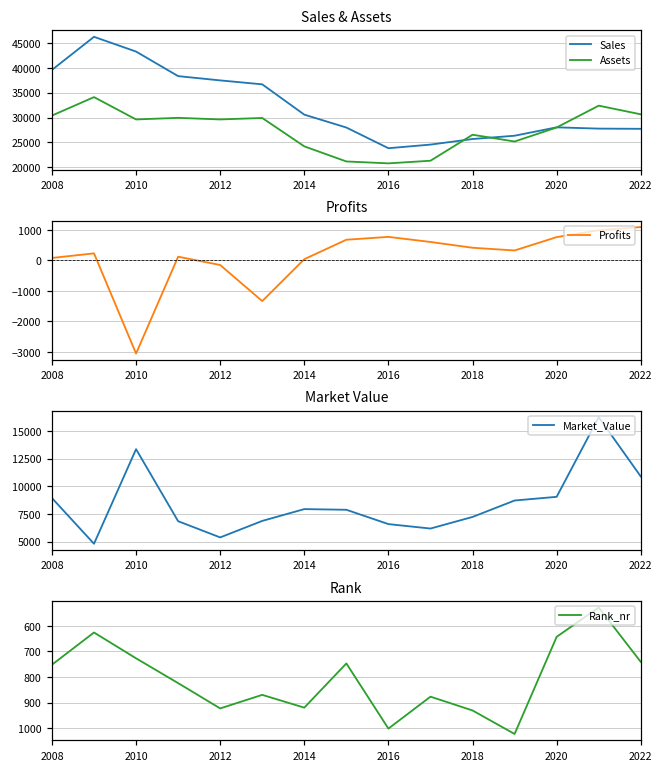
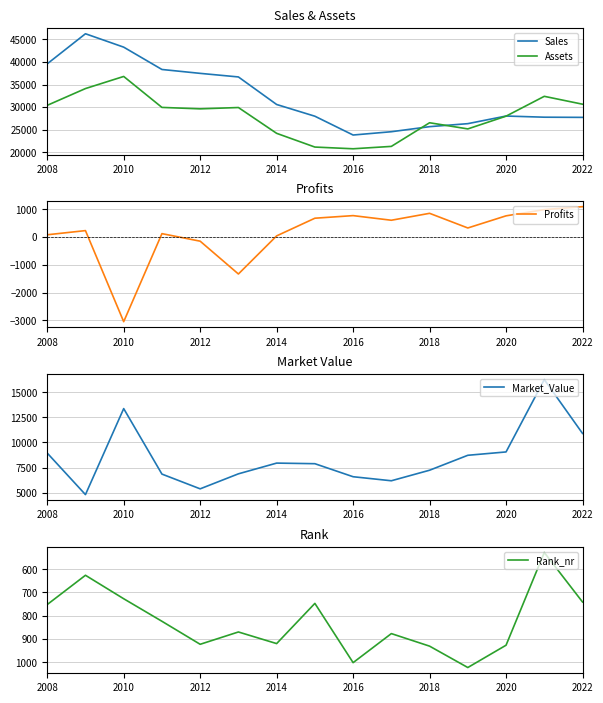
Sales & Assets, Assets, 2010: 30000 -> 37000
Profits, 2018: 400 -> 900
Rank, 2020: 640 -> 930
